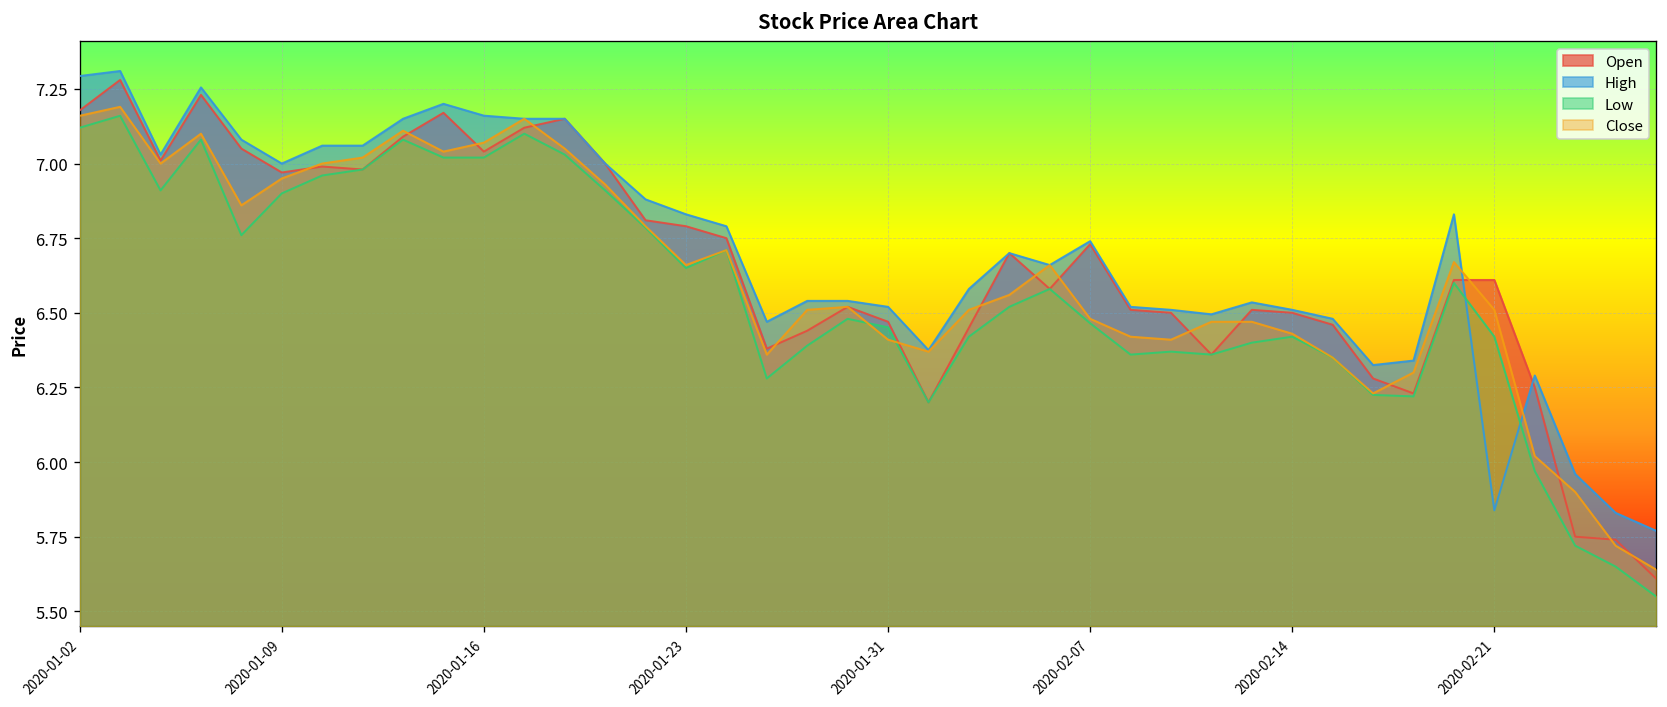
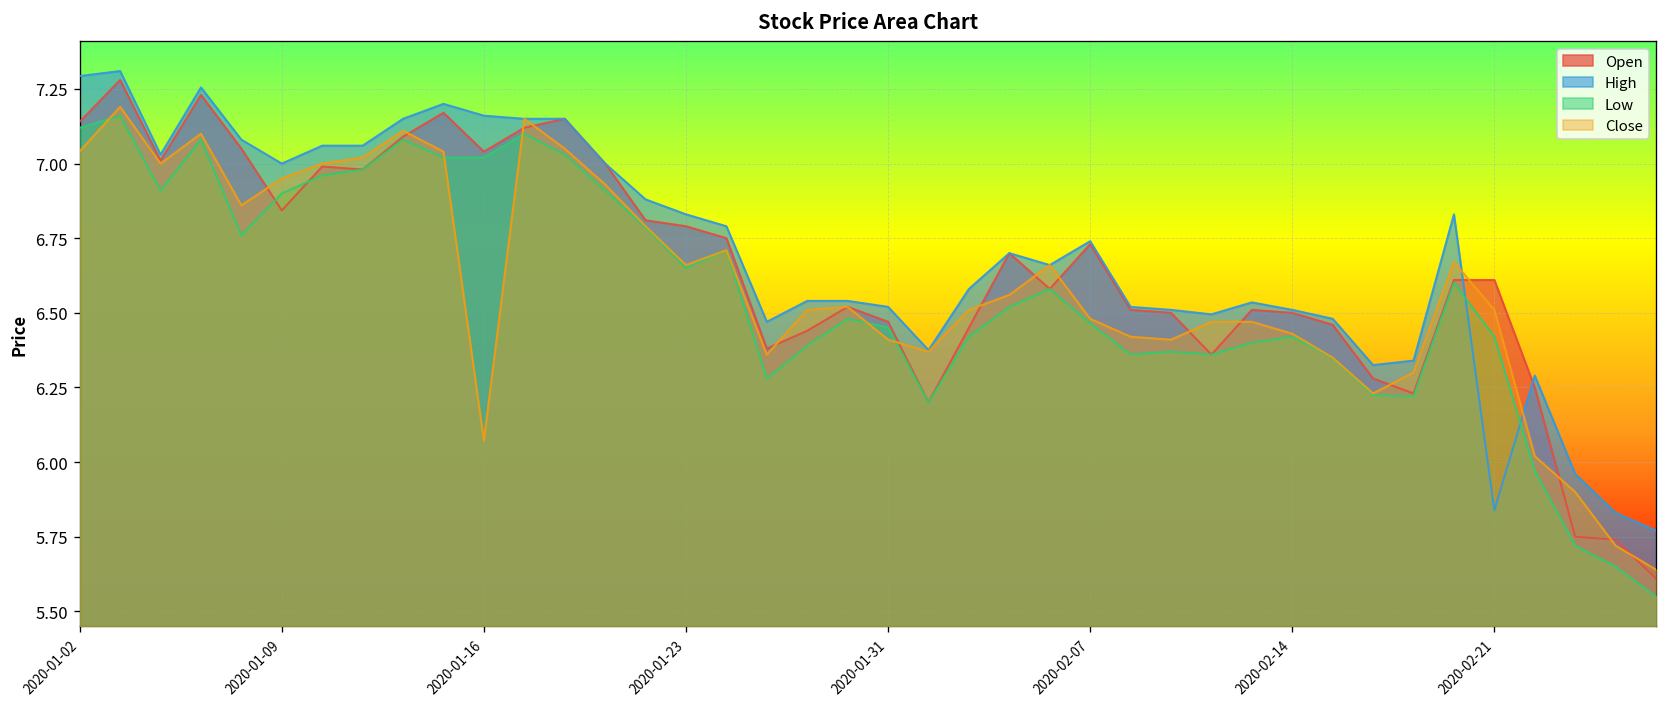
Open, 2020-01-02: 7.18 -> 7.14
Close, 2020-01-02: 7.16 -> 7.04
Open, 2020-01-09: 6.97 -> 6.84
Close, 2020-01-16: 7.07 -> 6.07
